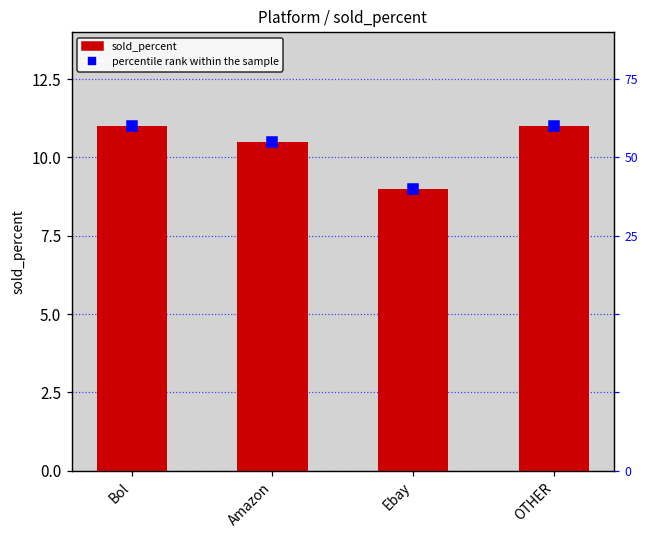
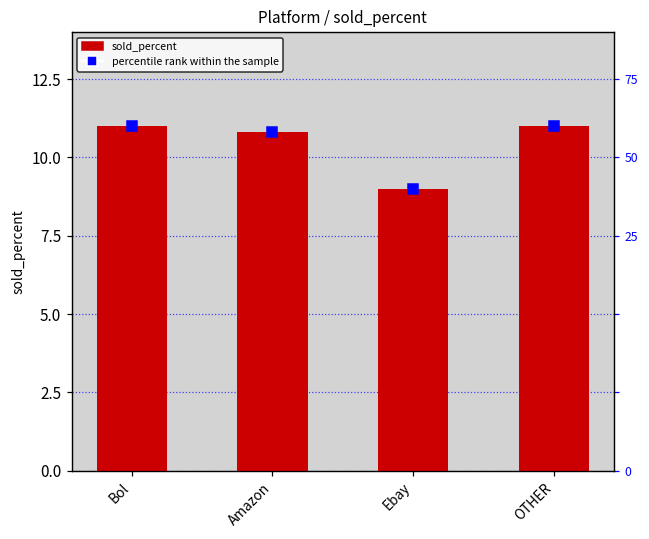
sold_percent, Amazon: 10.5 -> 10.8
